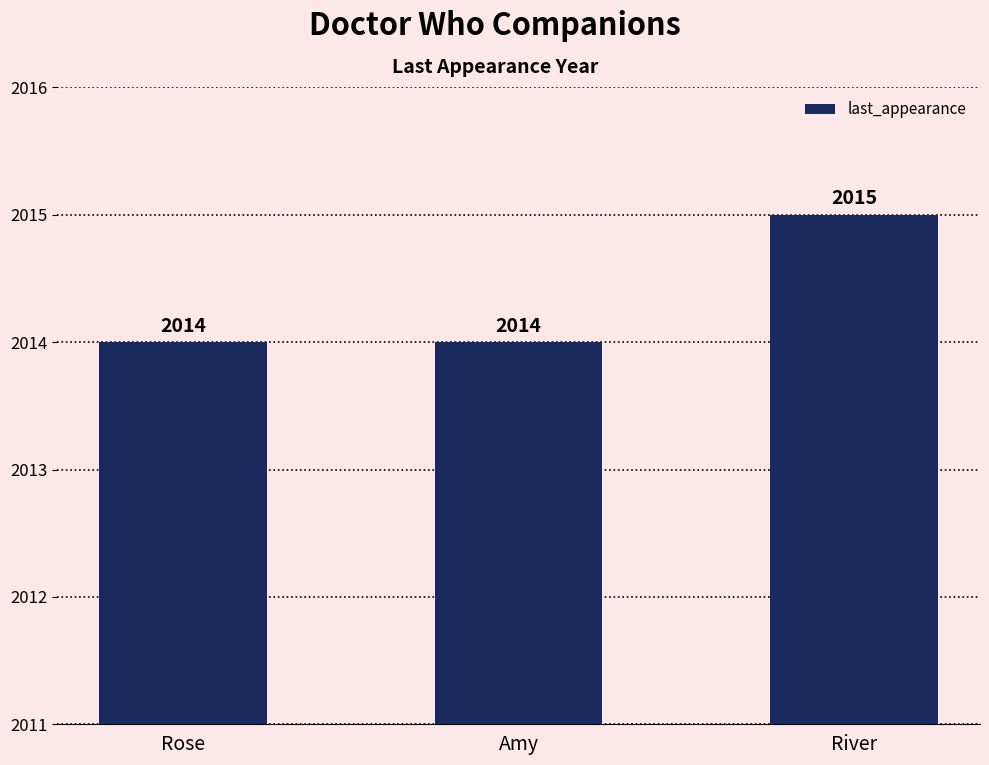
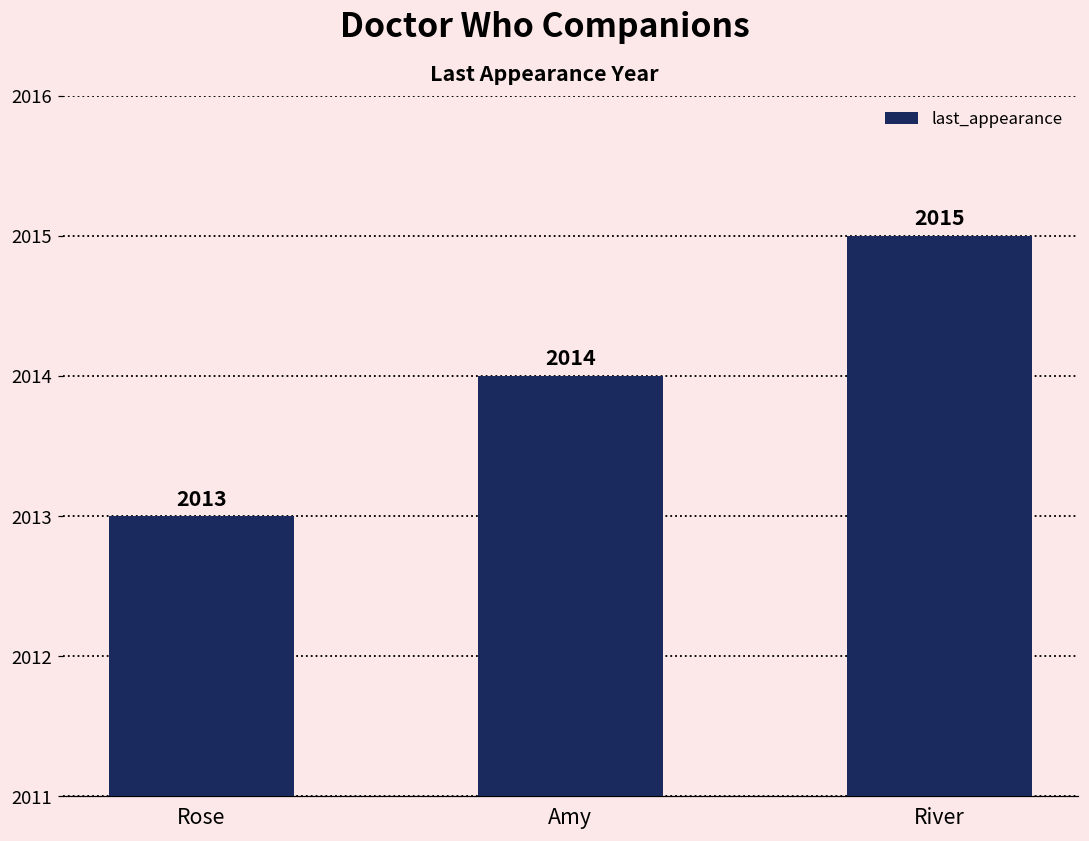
Rose: 2014 -> 2013
